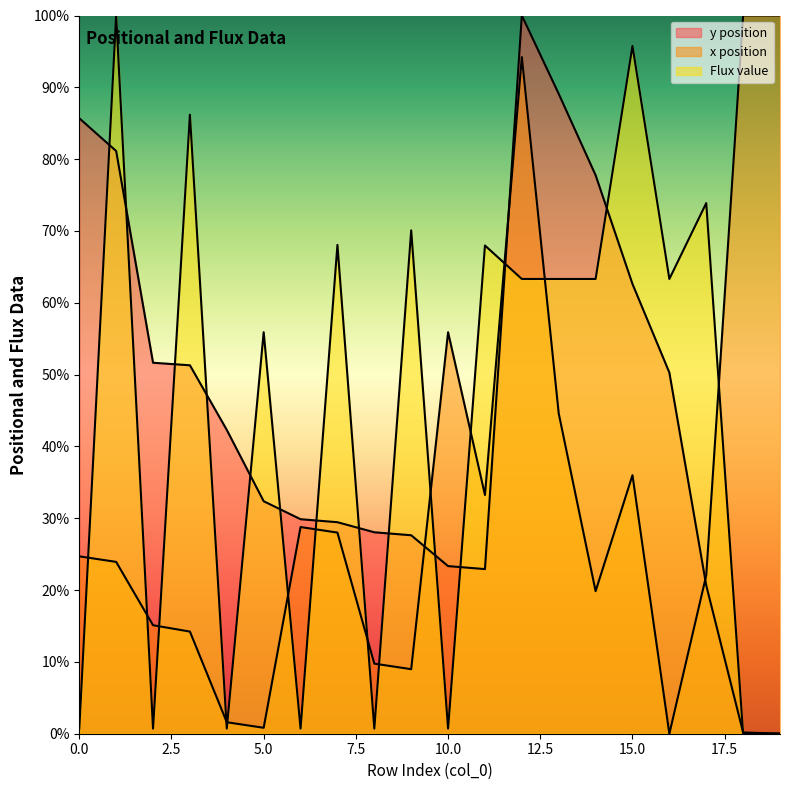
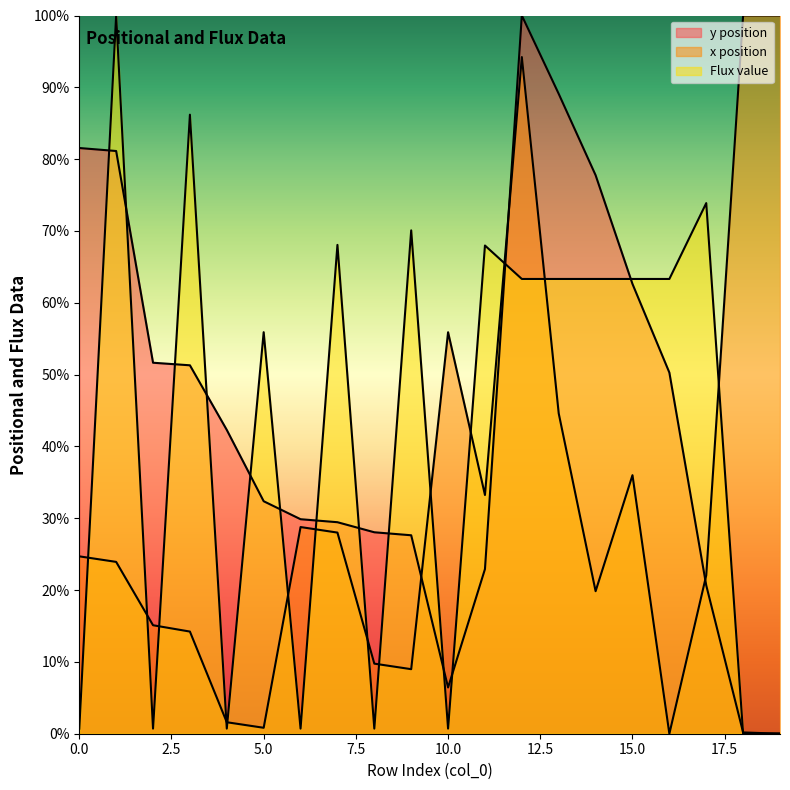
y position, 0.0: 86% -> 82%
y position, 10.0: 23% -> 6%
Flux value, 15.0: 96% -> 63%
